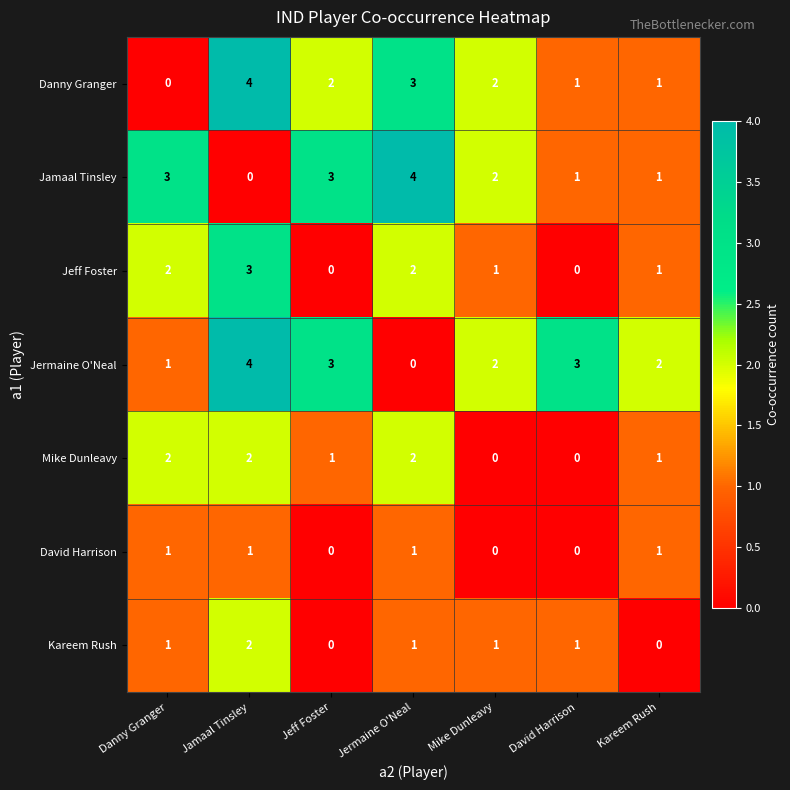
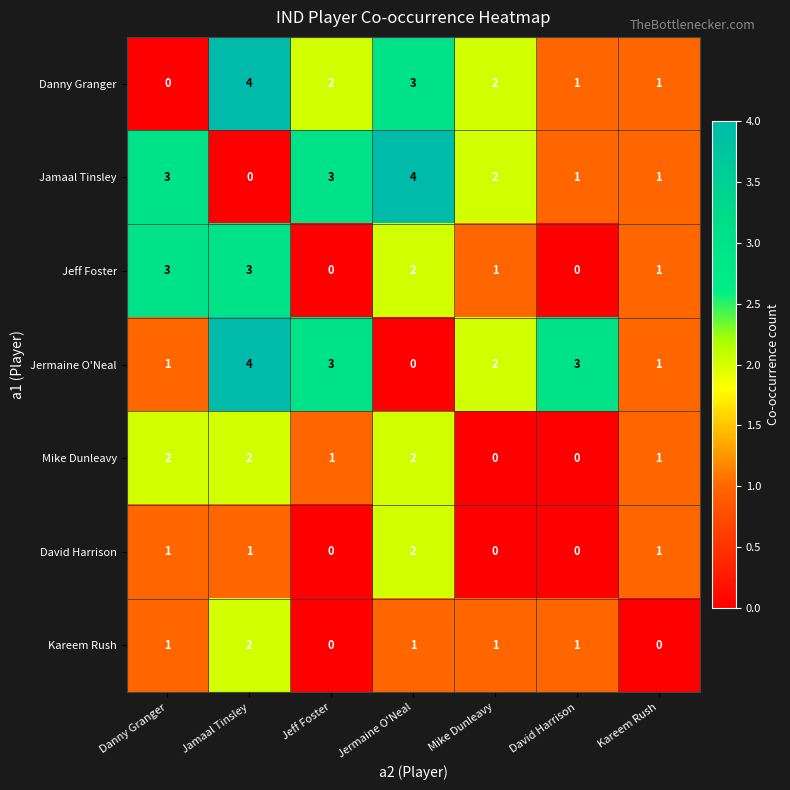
Jeff Foster, Danny Granger: 2 -> 3
Jermaine O'Neal, Kareem Rush: 2 -> 1
David Harrison, Jermaine O'Neal: 1 -> 2
